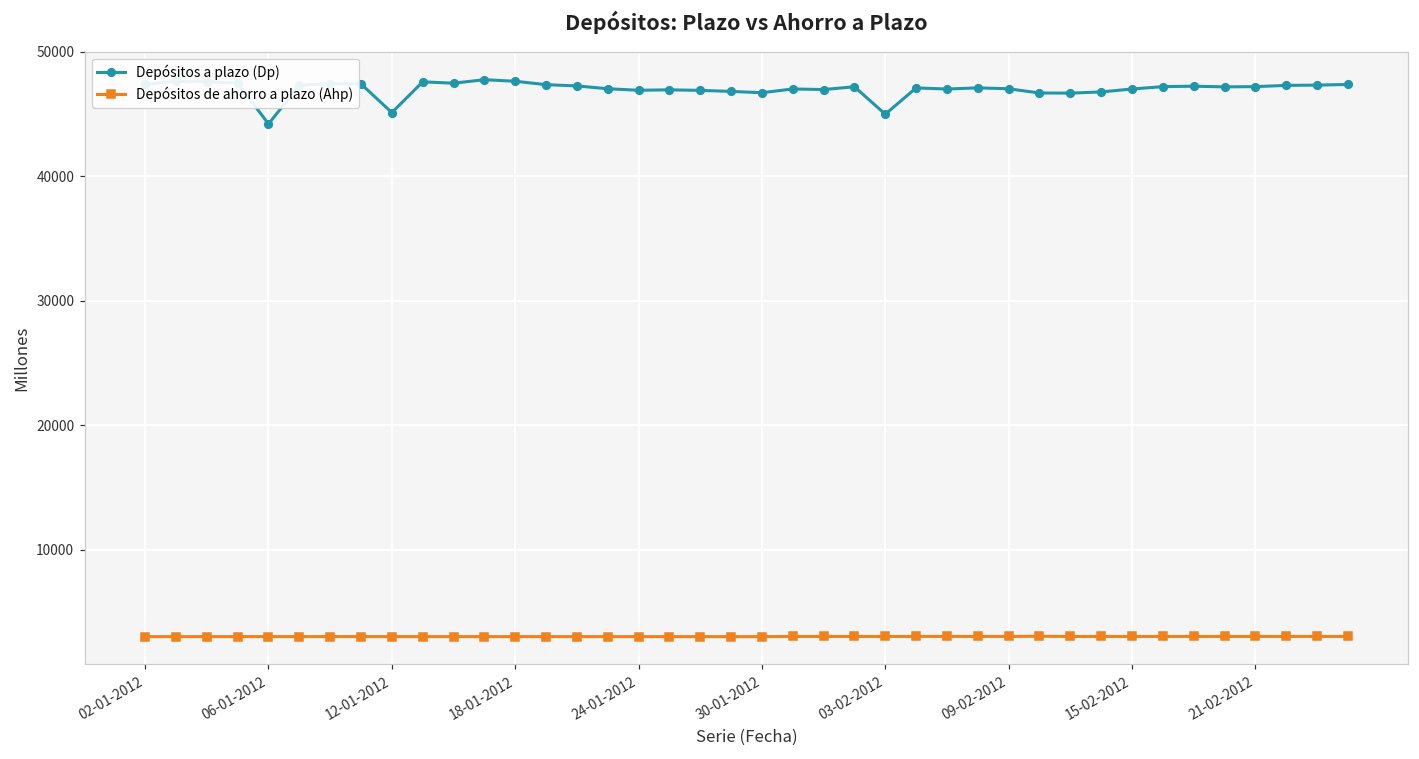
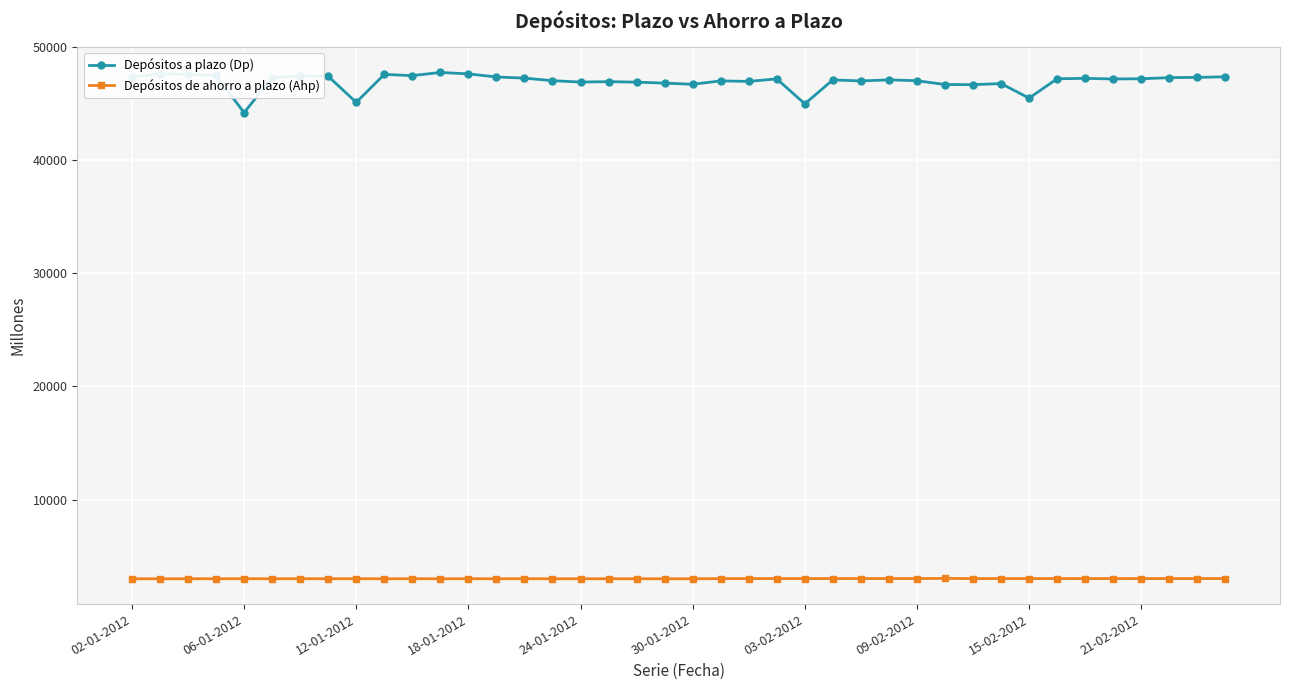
Depósitos a plazo (Dp), 15-02-2012: 47000 -> 45500
